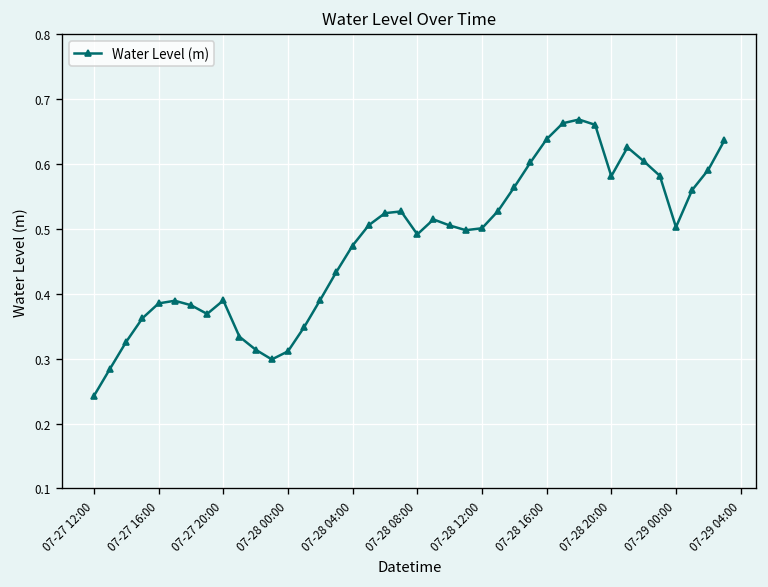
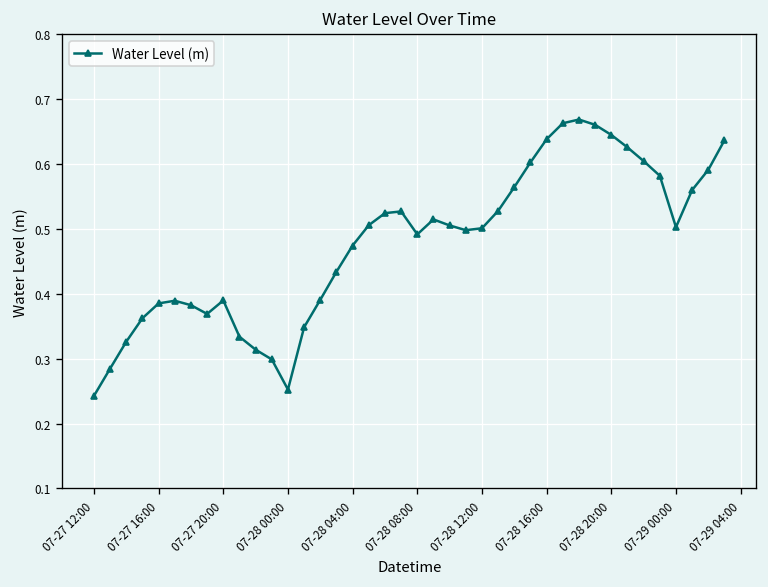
07-28 00:00: 0.31 -> 0.25
07-28 20:00: 0.58 -> 0.64
